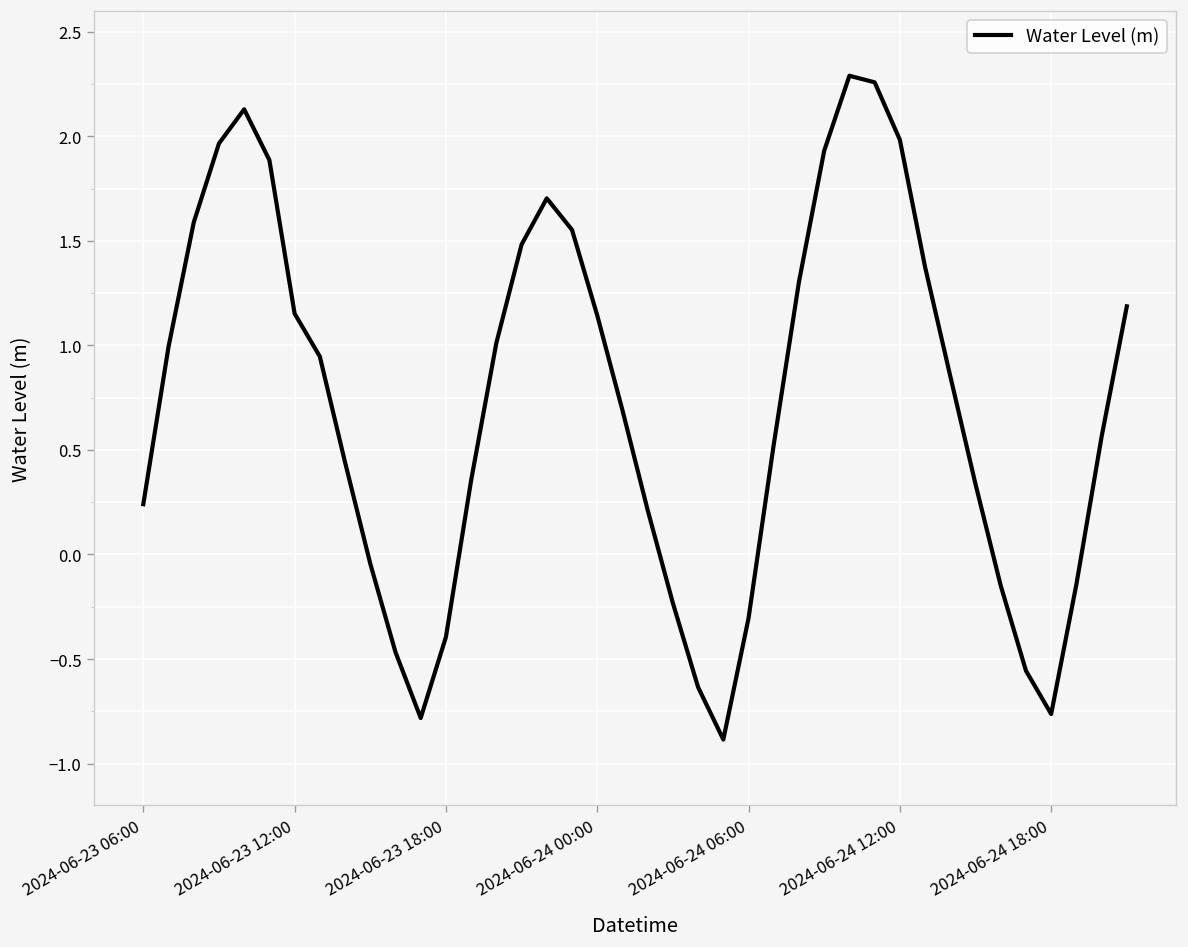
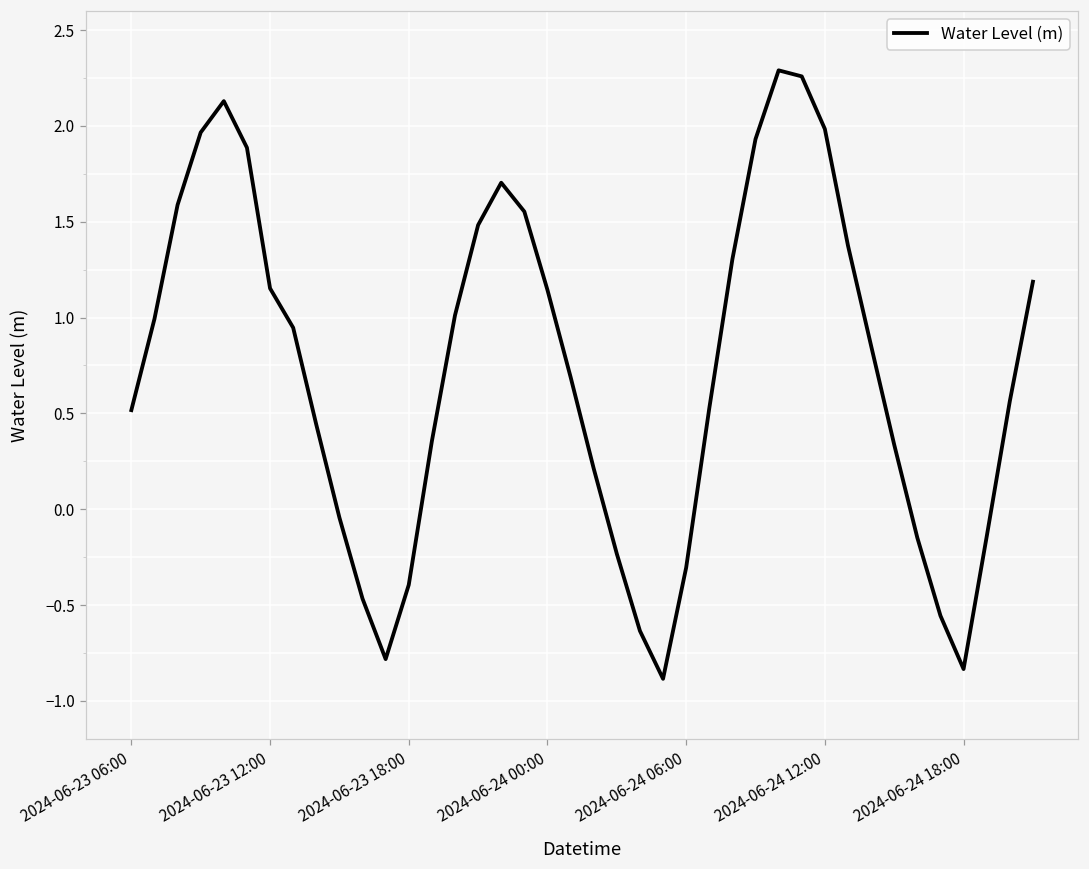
2024-06-23 06:00: 0.24 -> 0.52
2024-06-24 18:00: -0.76 -> -0.83
